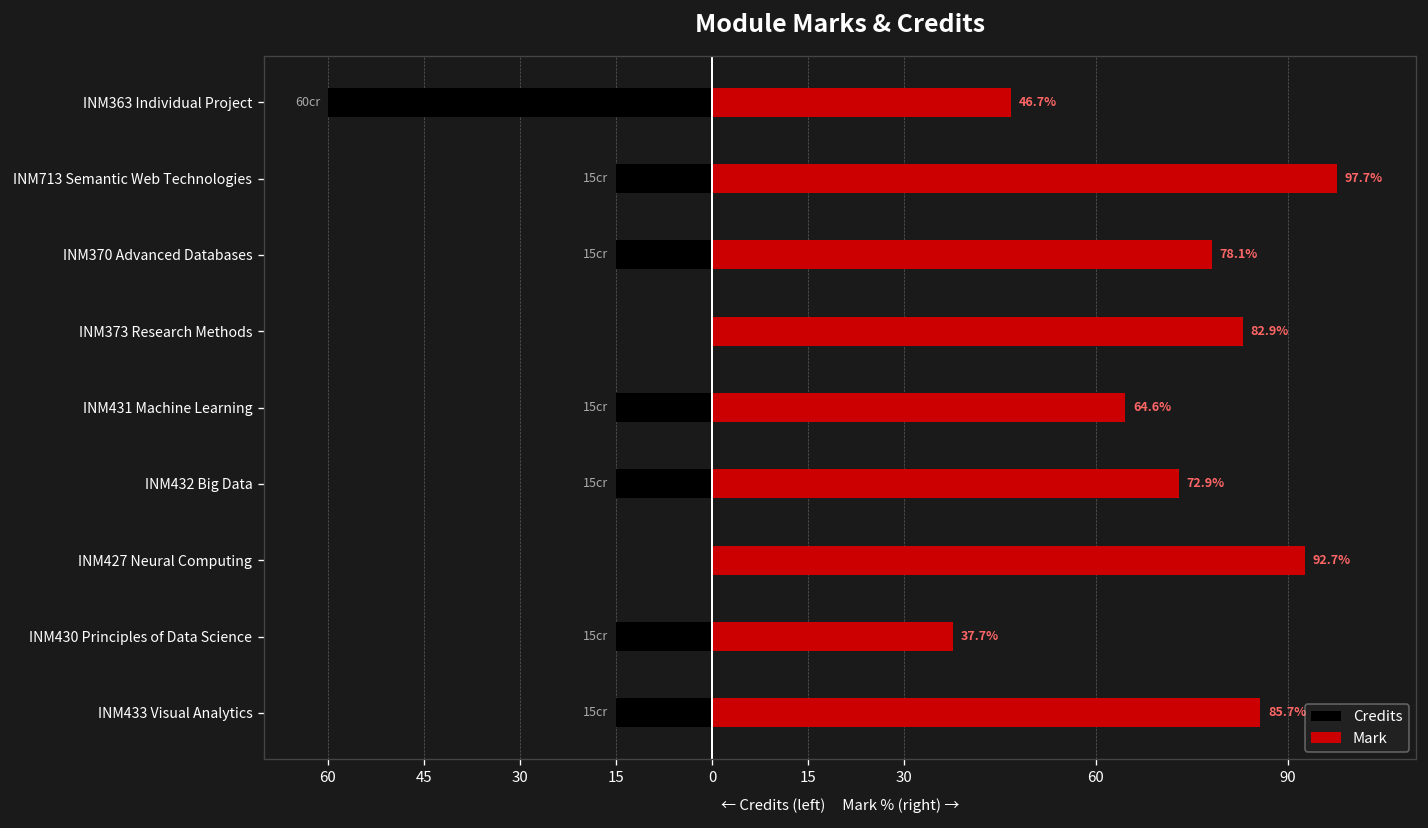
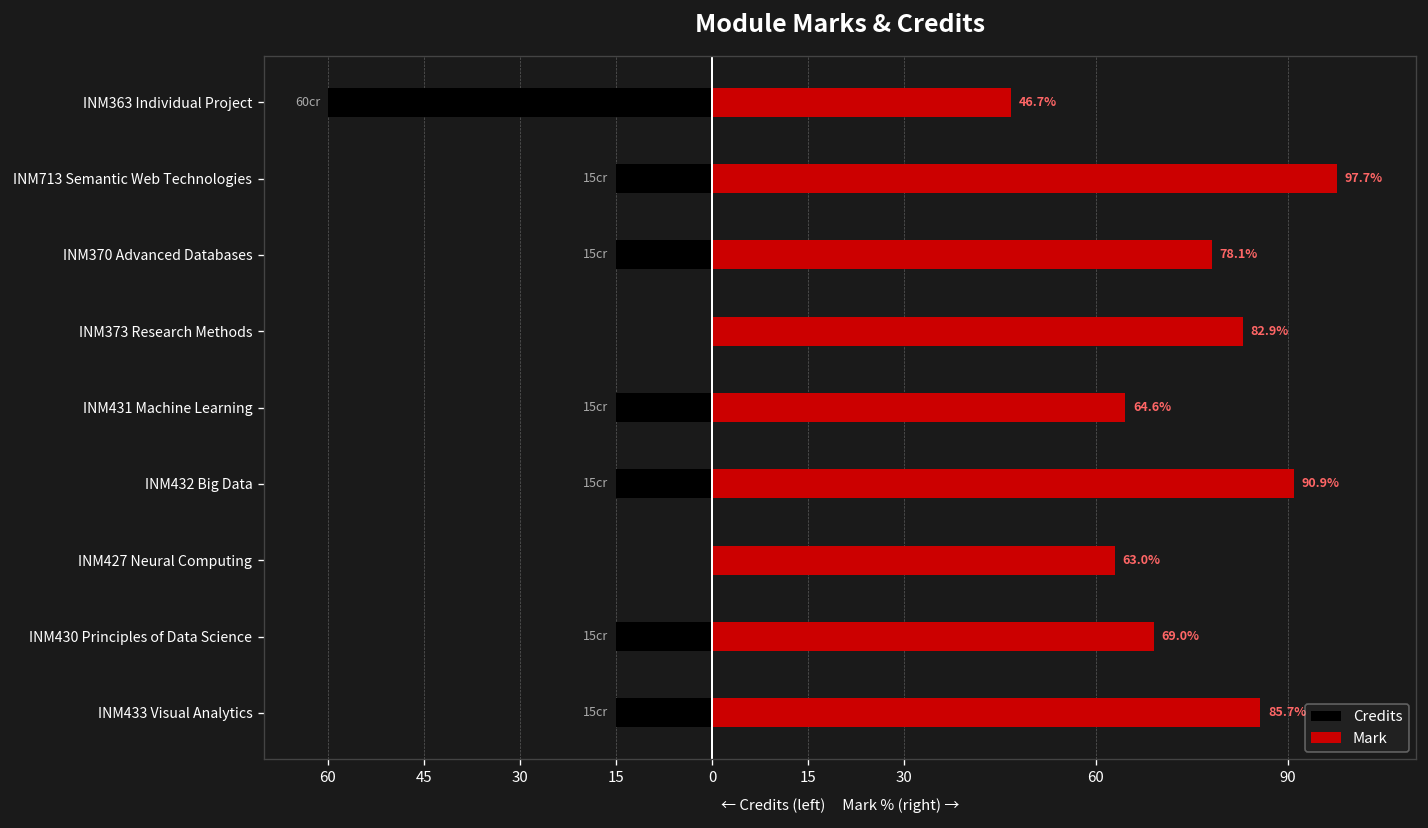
Mark, INM432 Big Data: 72.9% -> 90.9%
Mark, INM427 Neural Computing: 92.7% -> 63.0%
Mark, INM430 Principles of Data Science: 37.7% -> 69.0%
